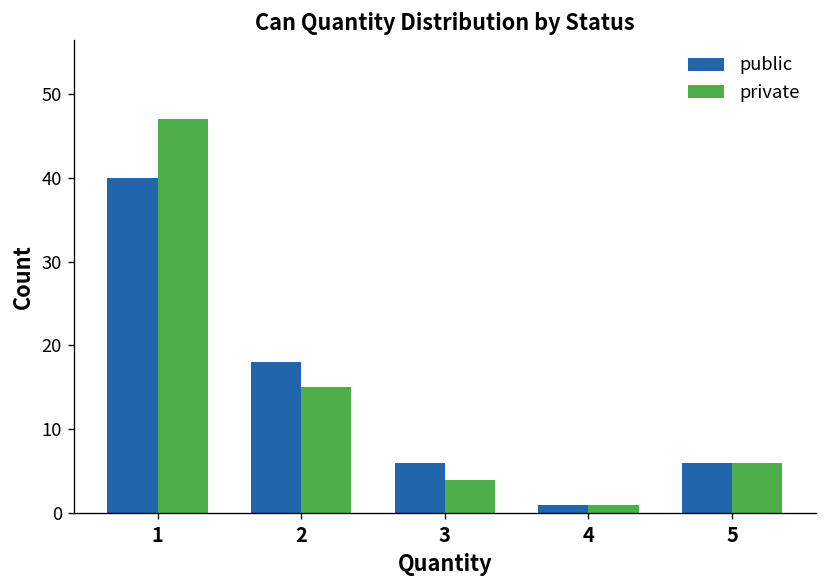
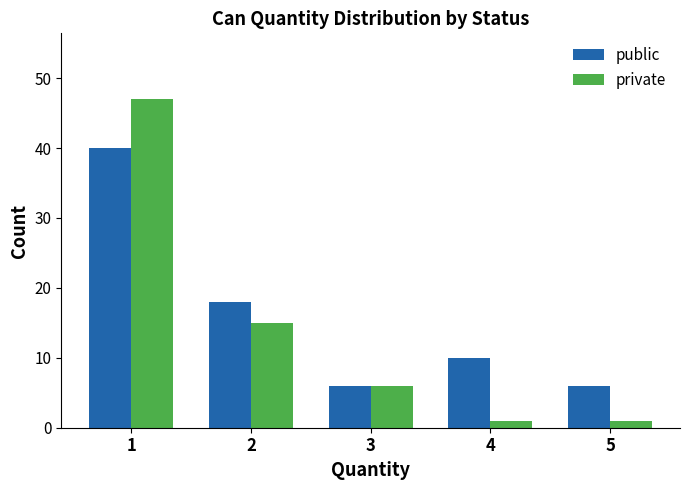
private, 3: 4 -> 6
public, 4: 1 -> 10
private, 5: 6 -> 1
